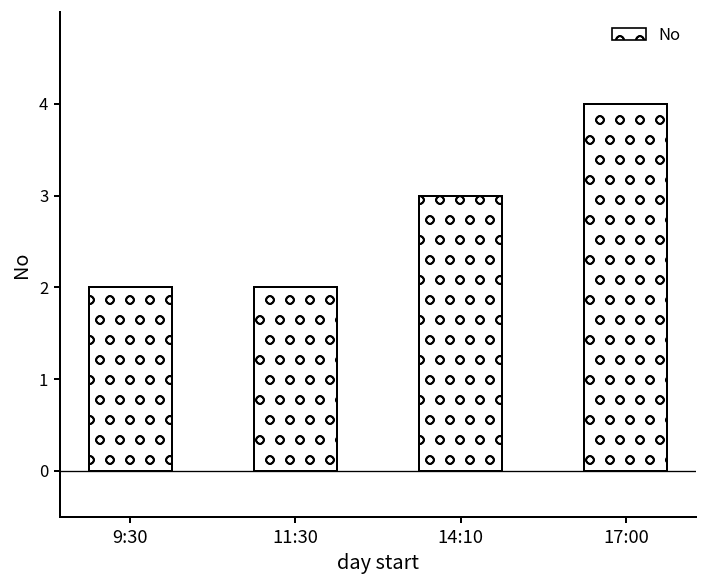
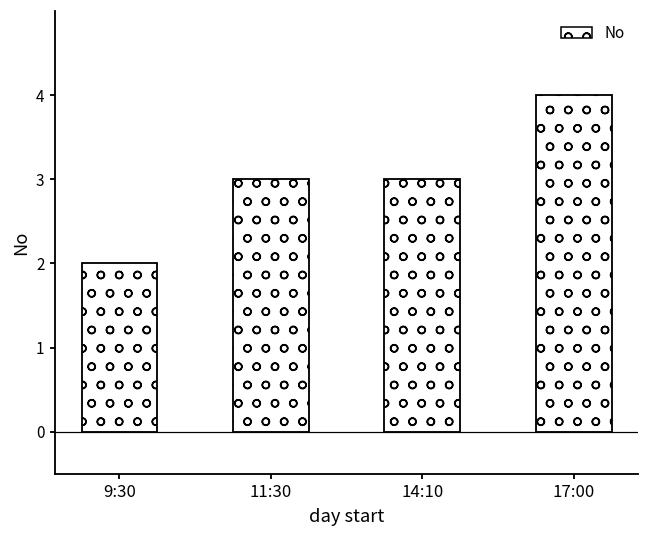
11:30: 2 -> 3
